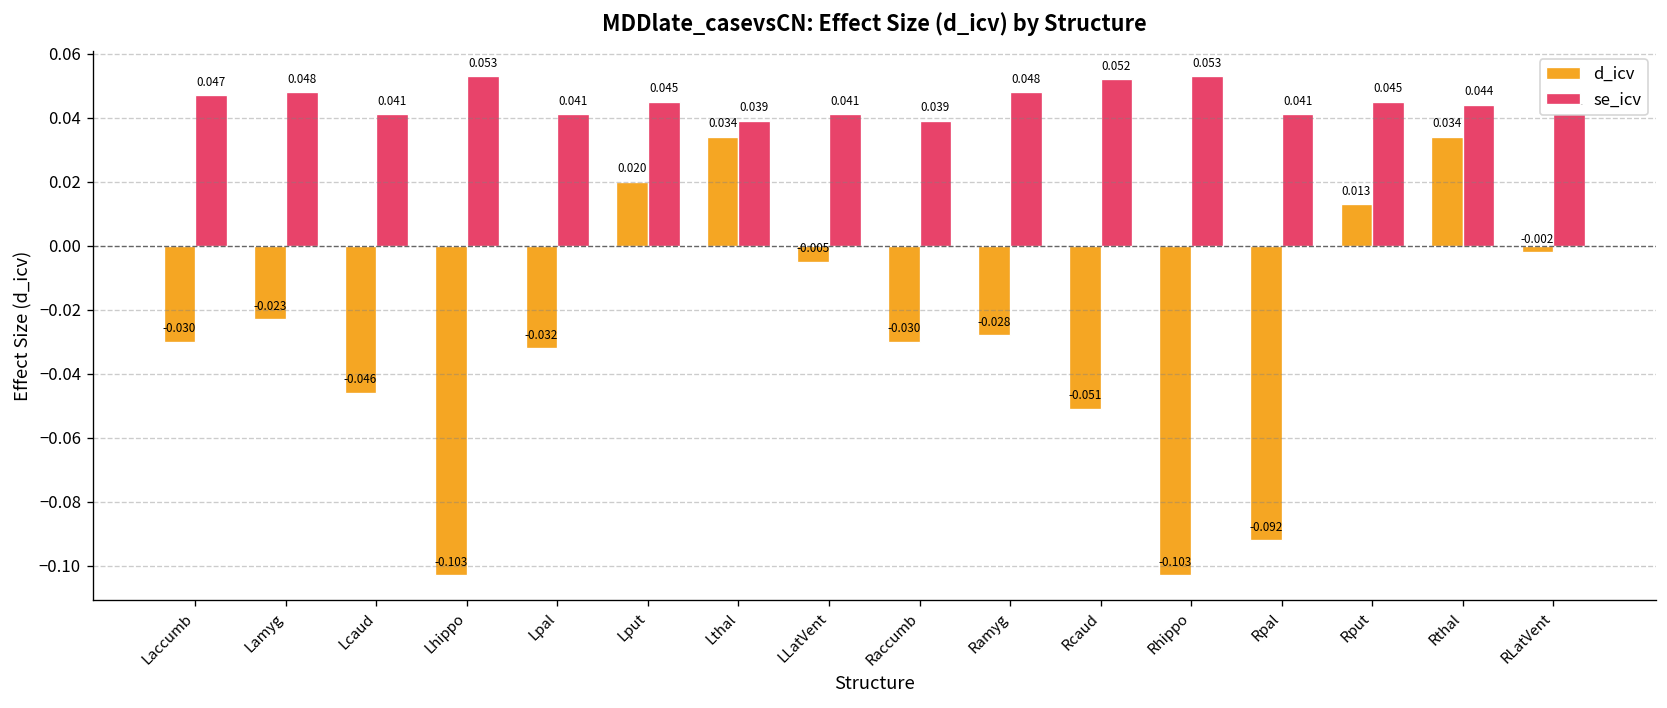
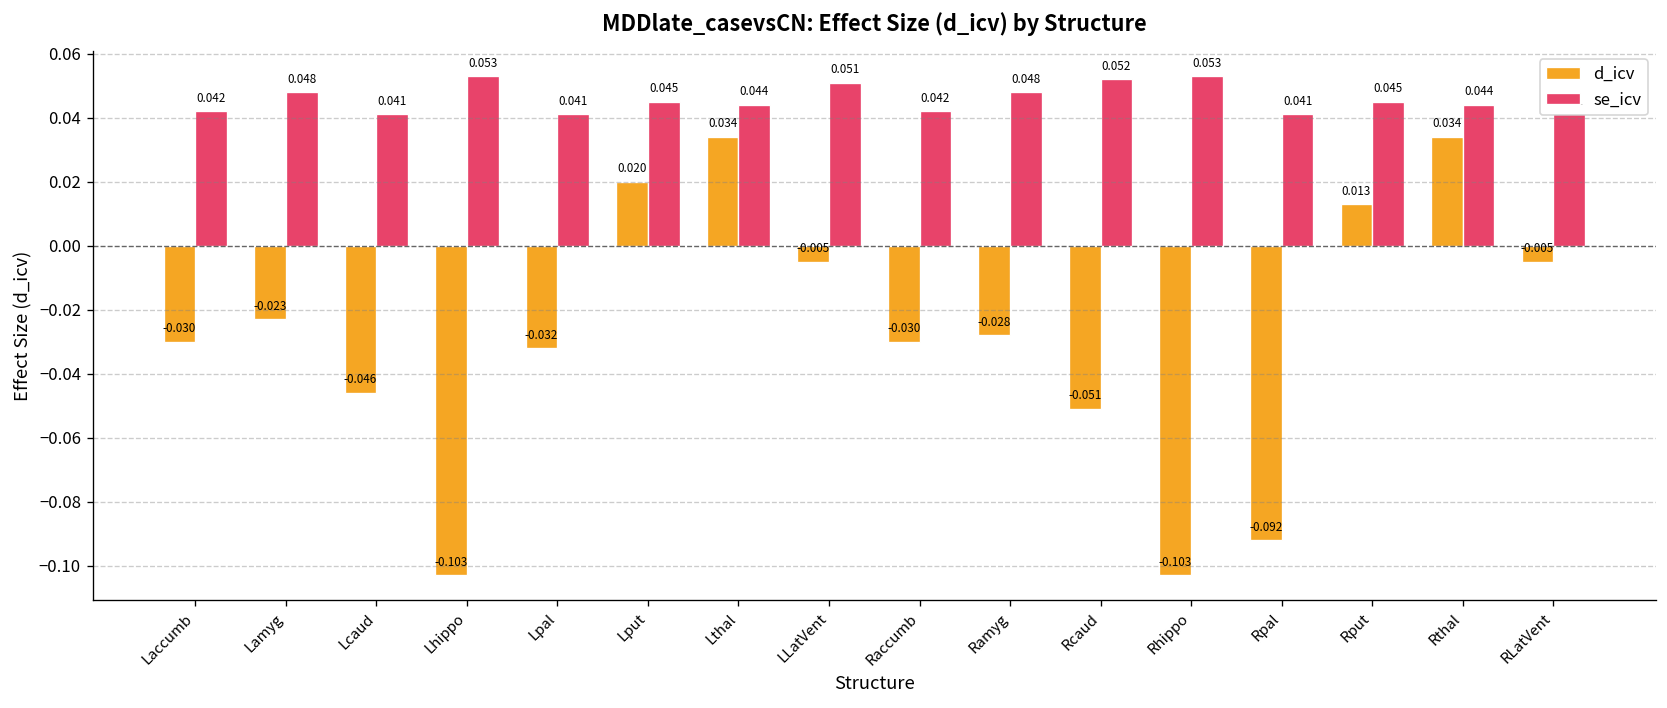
se_icv, Laccumb: 0.047 -> 0.042
se_icv, Lthal: 0.039 -> 0.044
se_icv, LLatVent: 0.041 -> 0.051
se_icv, Raccumb: 0.039 -> 0.042
d_icv, RLatVent: -0.002 -> -0.005
